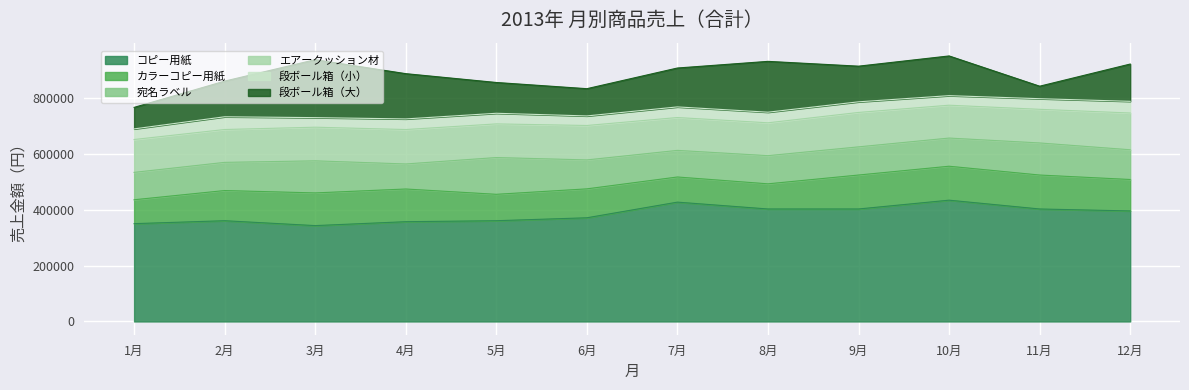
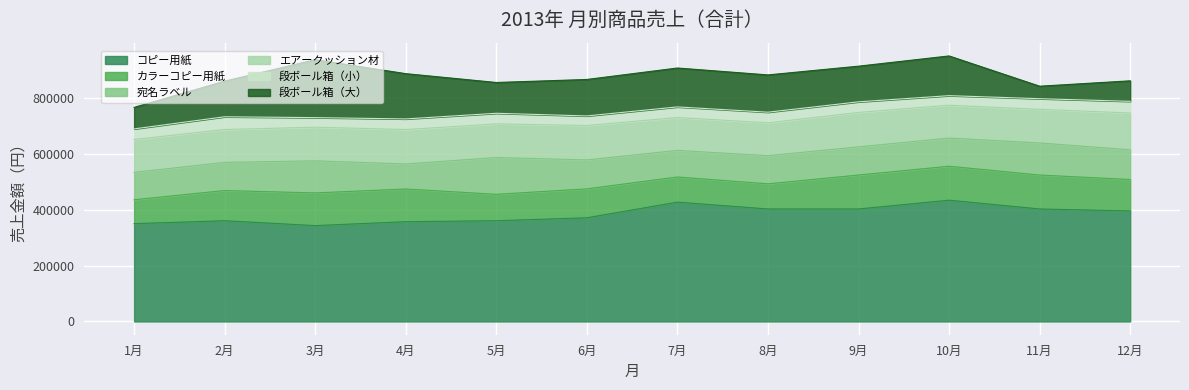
段ボール箱（大）, 6月: 100000 -> 130000
段ボール箱（大）, 8月: 180000 -> 130000
段ボール箱（大）, 12月: 130000 -> 70000
